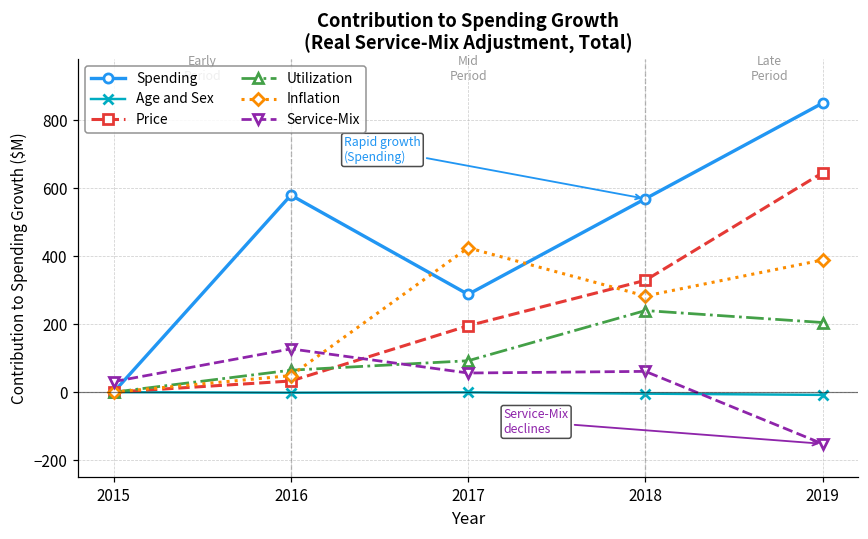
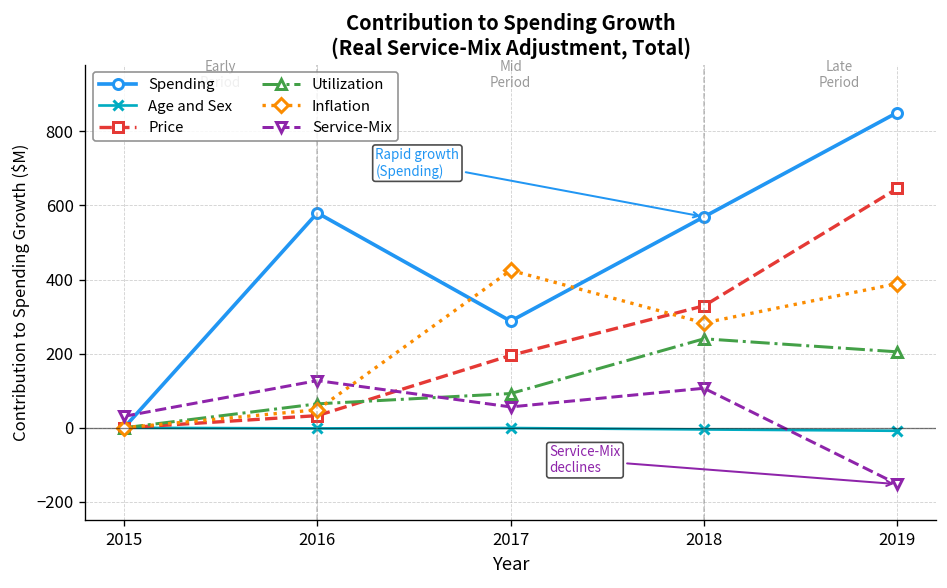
Service-Mix, 2018: 60 -> 110
